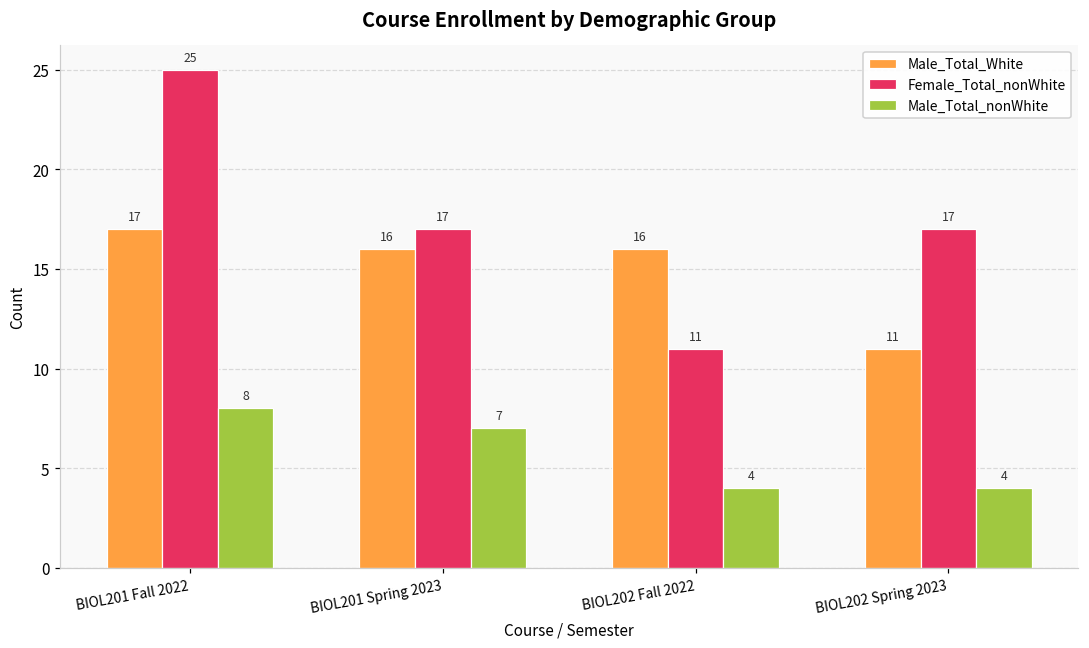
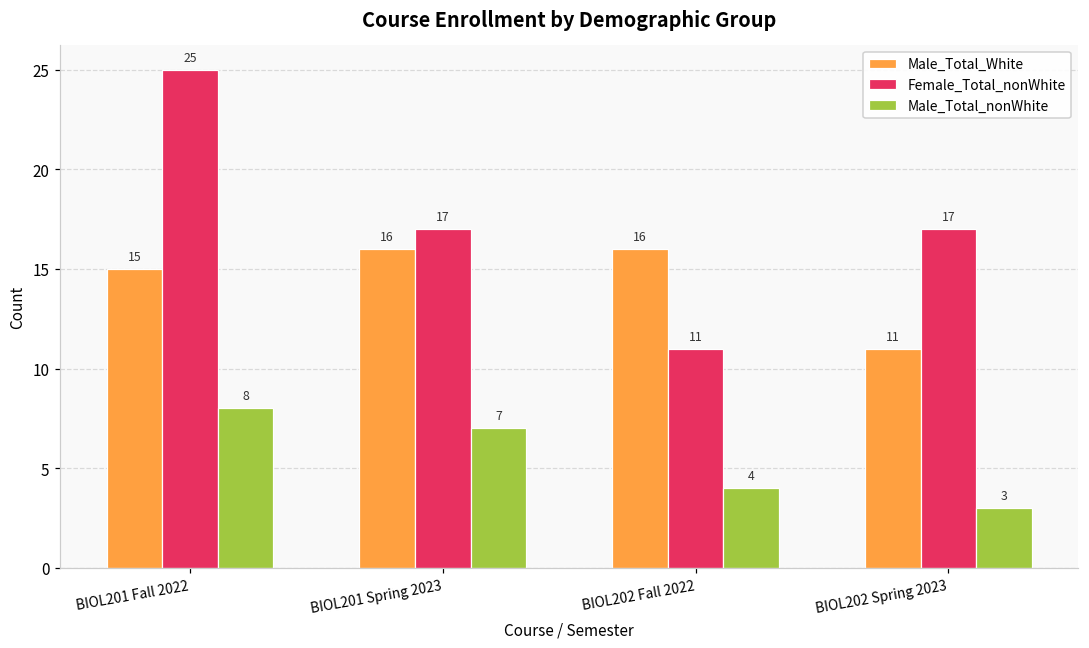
Male_Total_White, BIOL201 Fall 2022: 17 -> 15
Male_Total_nonWhite, BIOL202 Spring 2023: 4 -> 3
